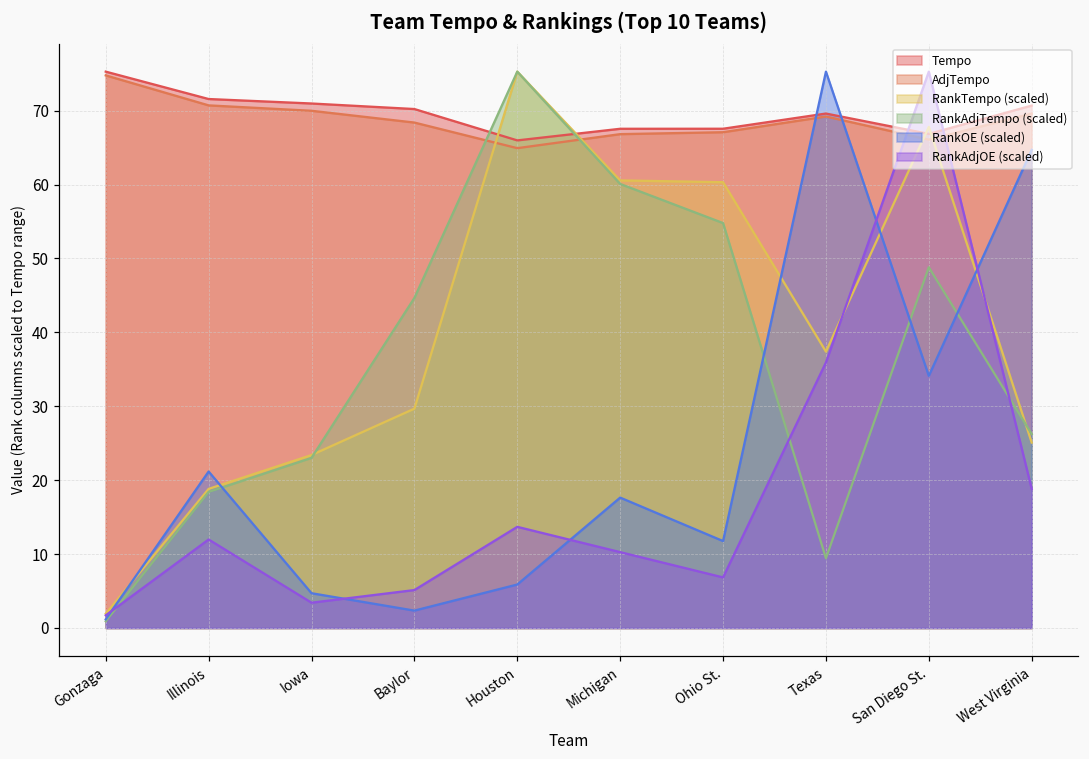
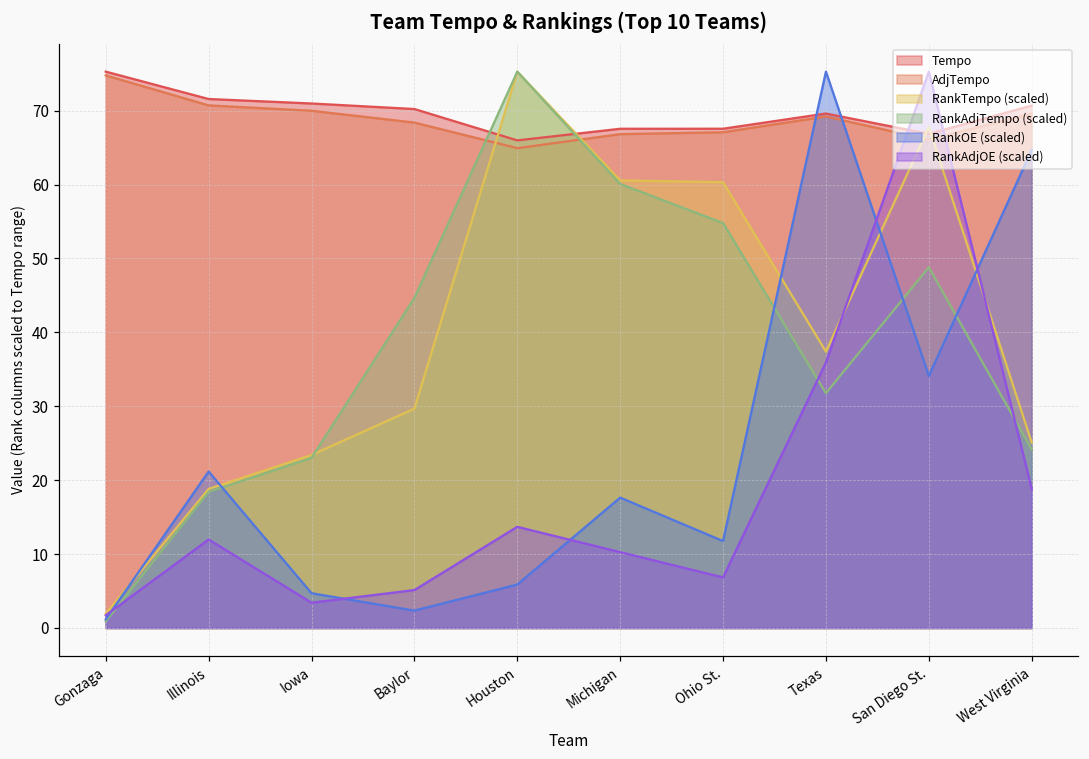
RankAdjTempo (scaled), Texas: 9 -> 32
RankAdjTempo (scaled), West Virginia: 26 -> 24
